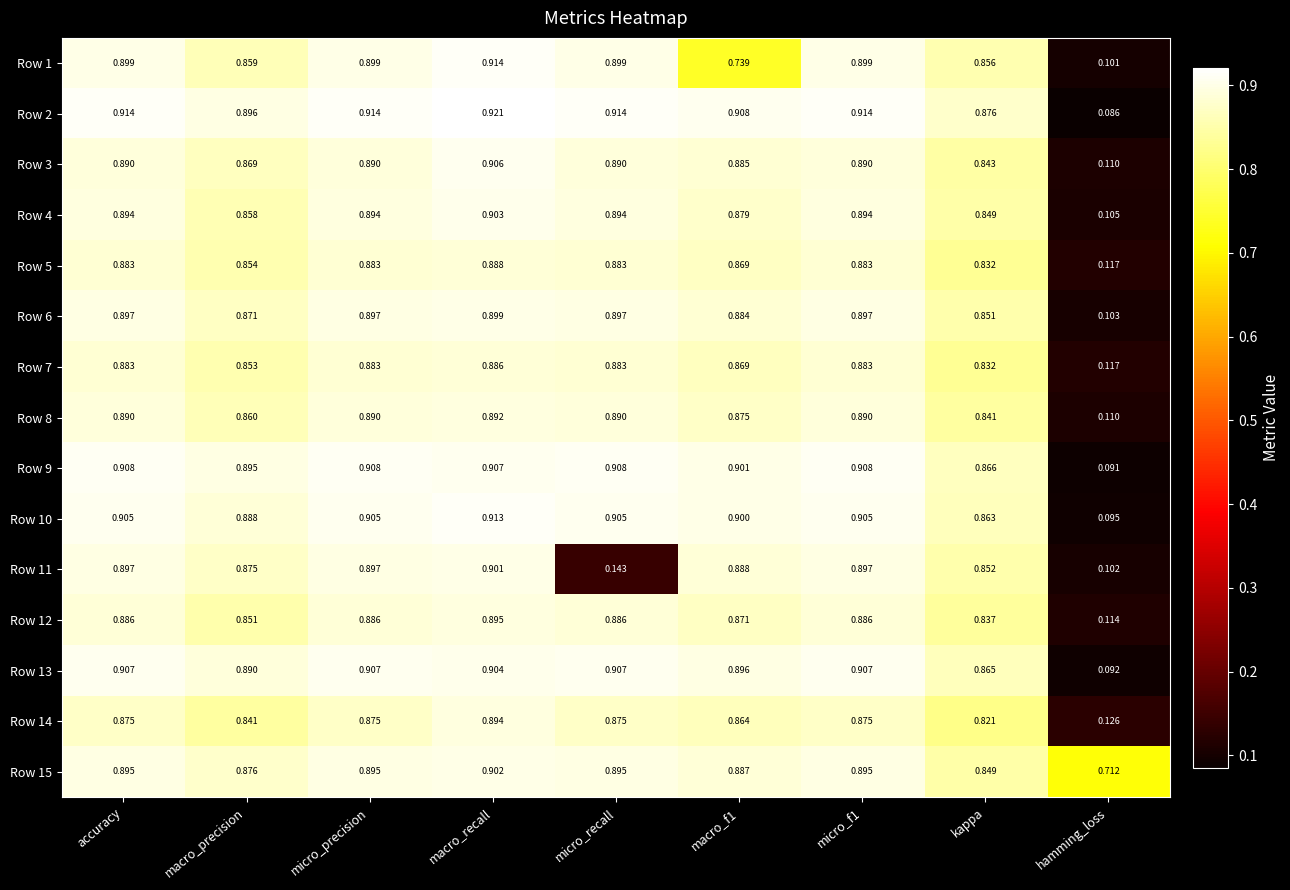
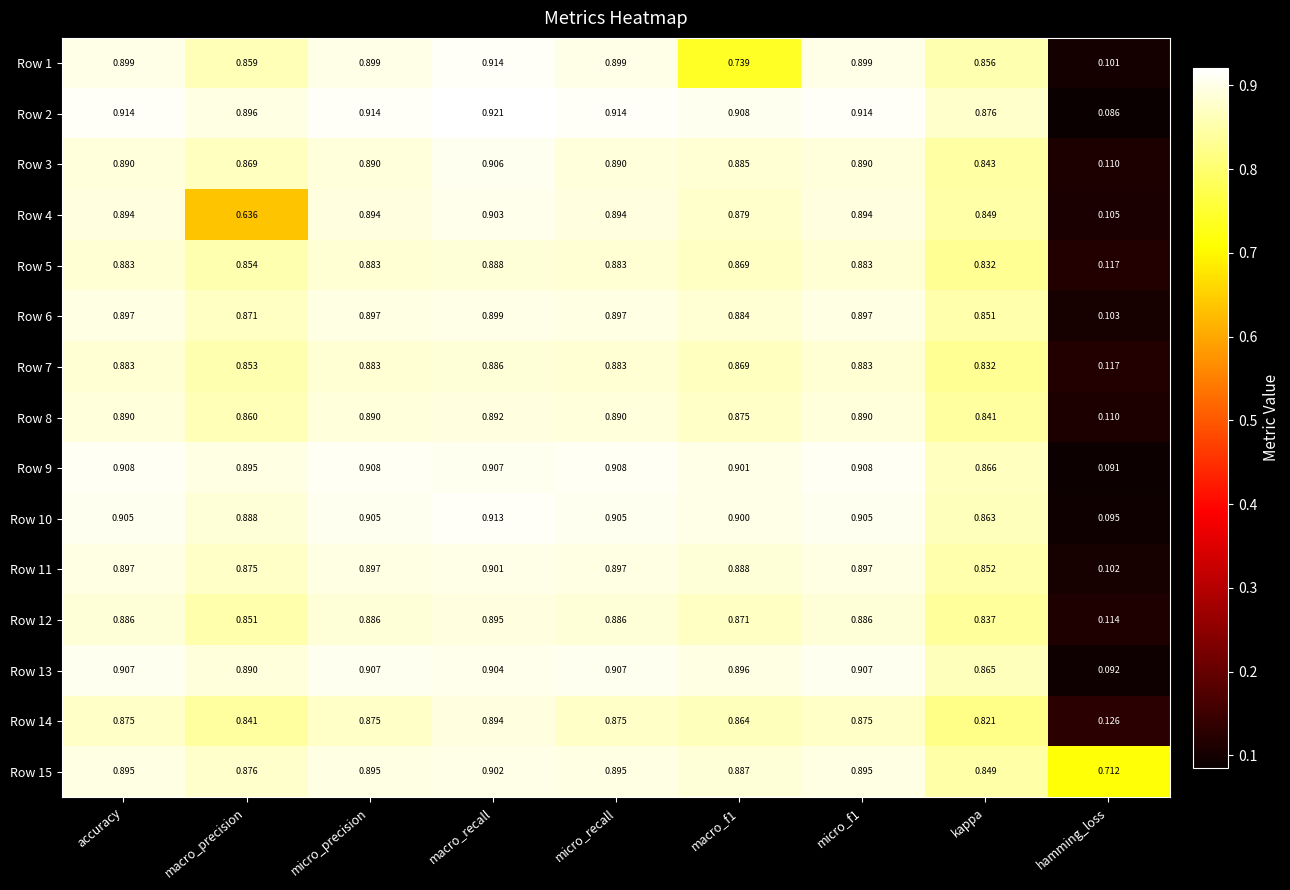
Row 4, macro_precision: 0.858 -> 0.636
Row 11, micro_recall: 0.143 -> 0.897
